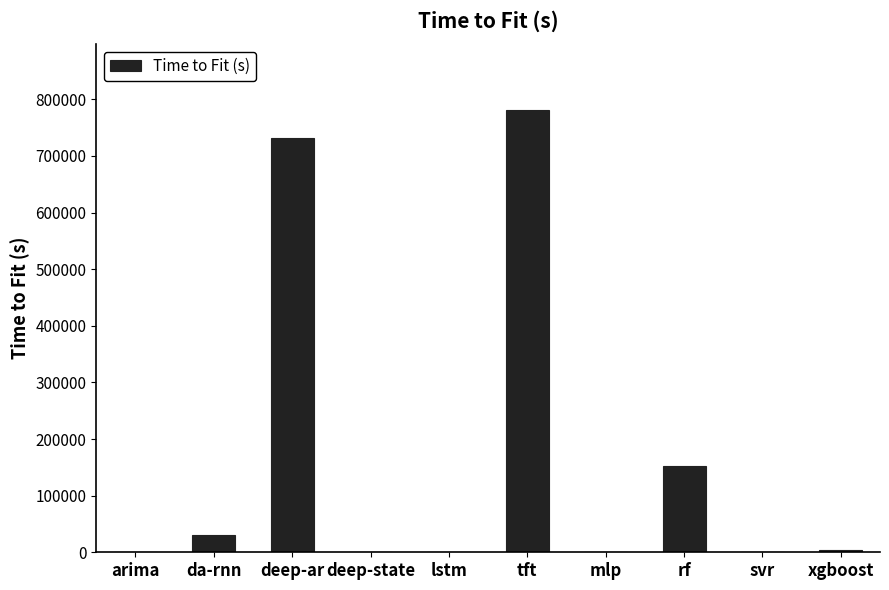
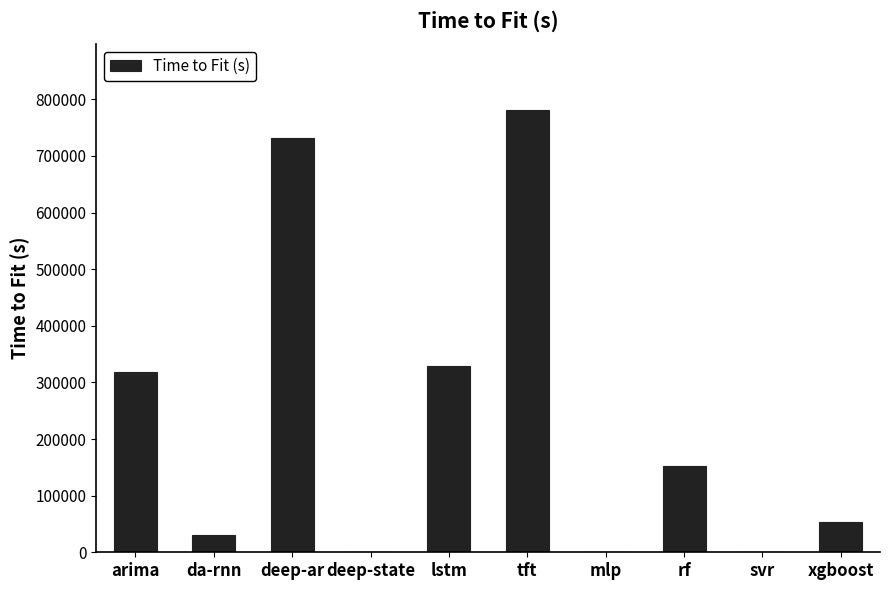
arima: 0 -> 320000
lstm: 0 -> 330000
xgboost: 0 -> 50000
